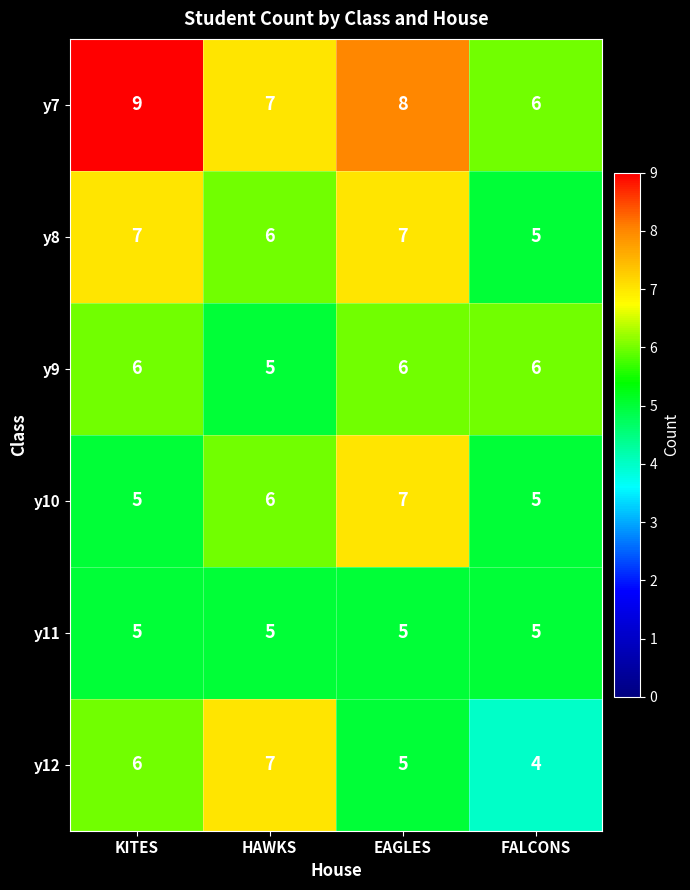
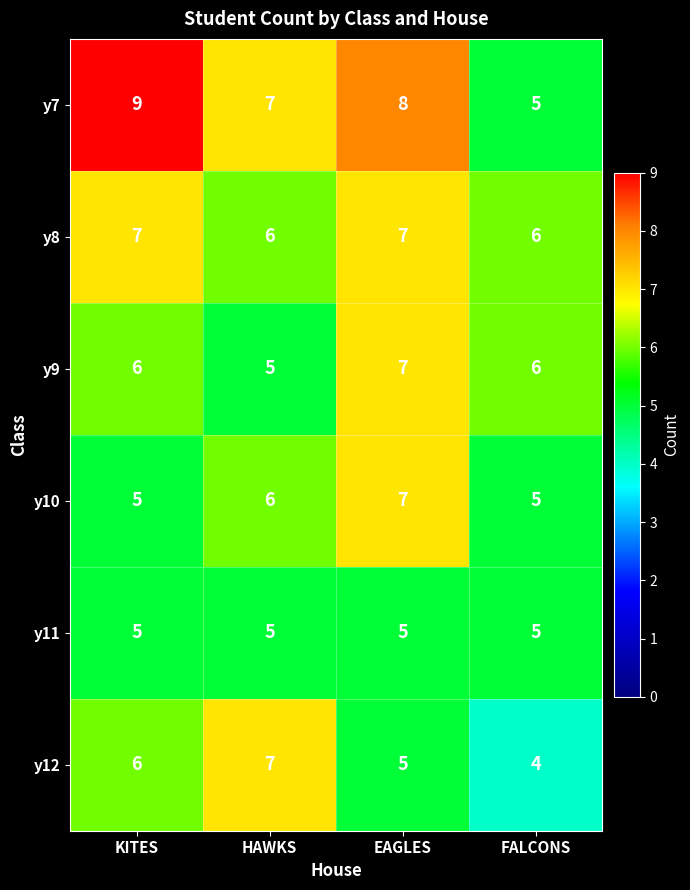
y7, FALCONS: 6 -> 5
y8, FALCONS: 5 -> 6
y9, EAGLES: 6 -> 7
